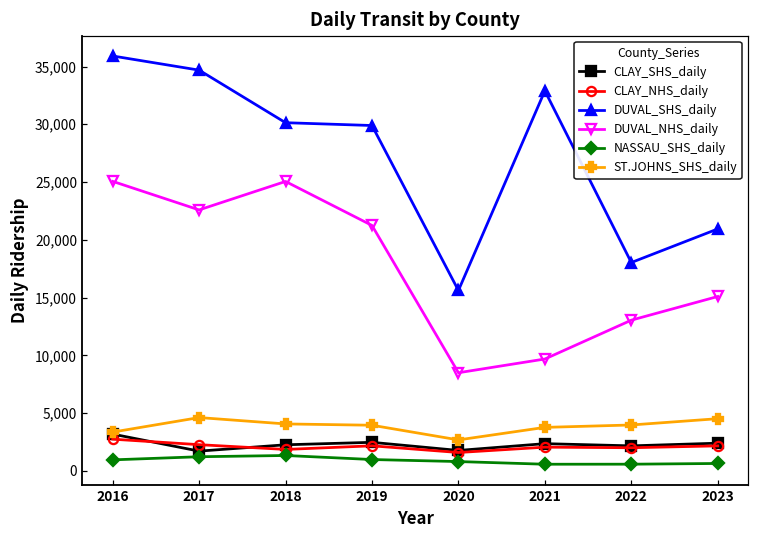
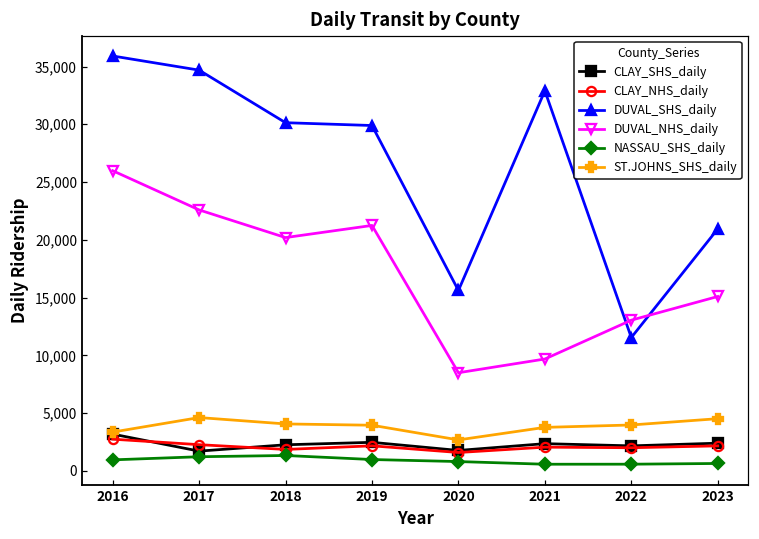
DUVAL_NHS_daily, 2016: 25,100 -> 26,000
DUVAL_NHS_daily, 2018: 25,000 -> 20,200
DUVAL_SHS_daily, 2022: 18,000 -> 11,500
